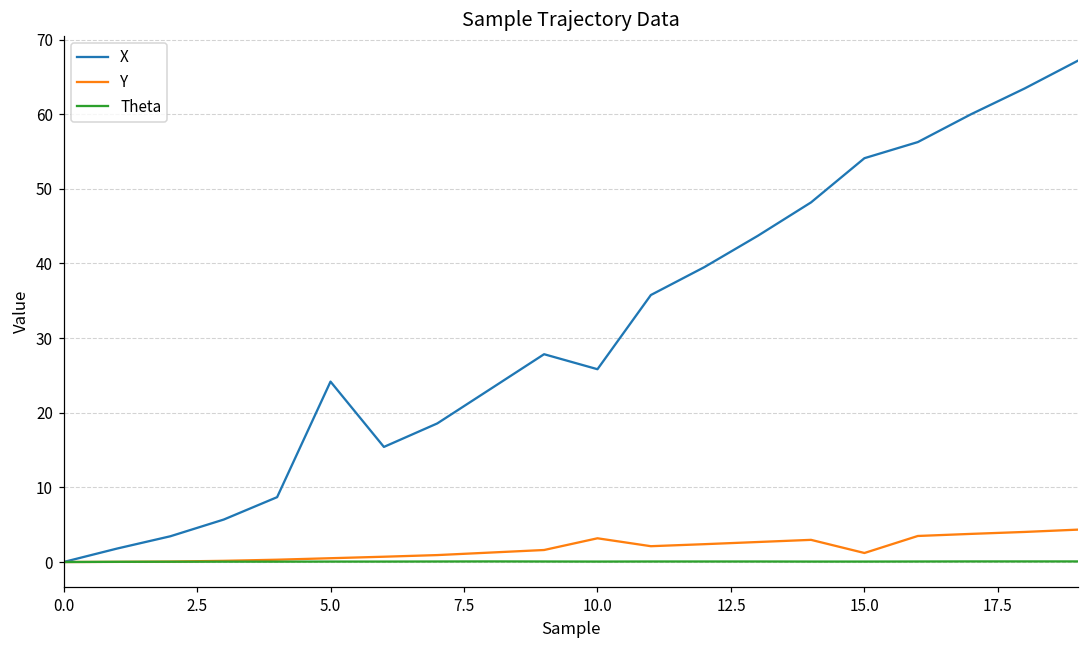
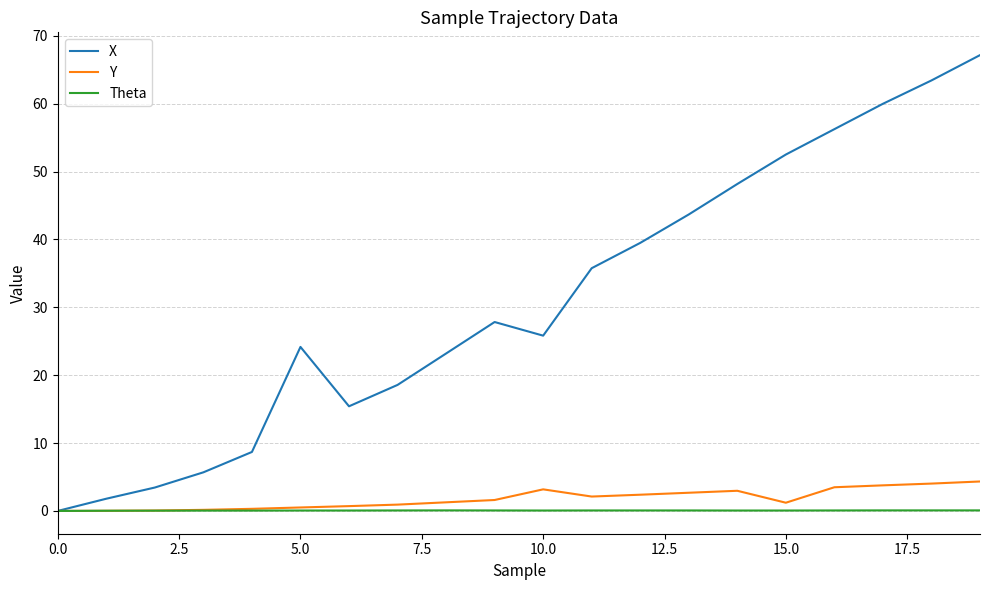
X, 15.0: 54 -> 53
